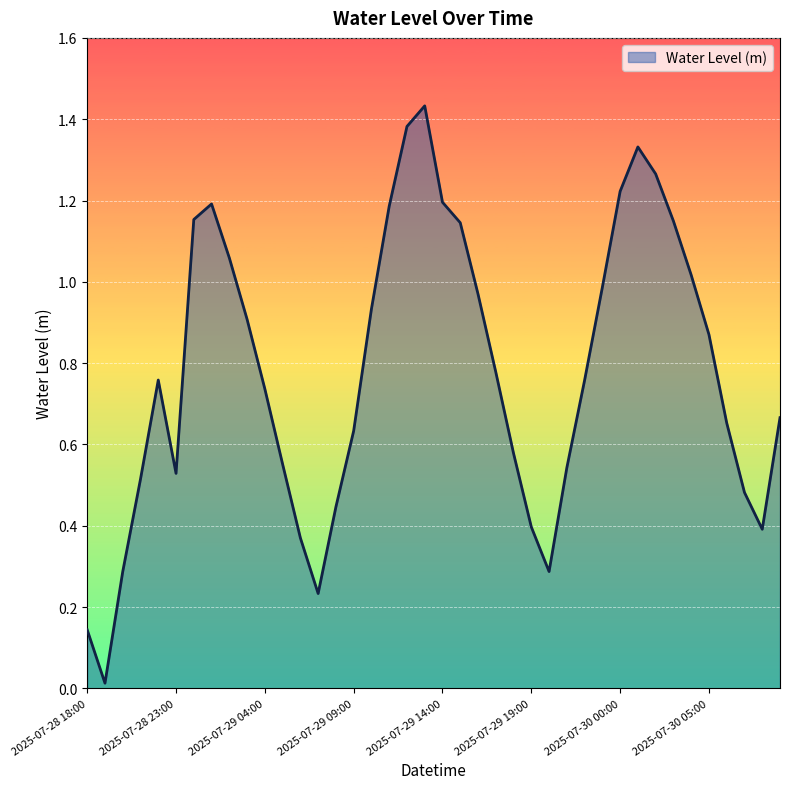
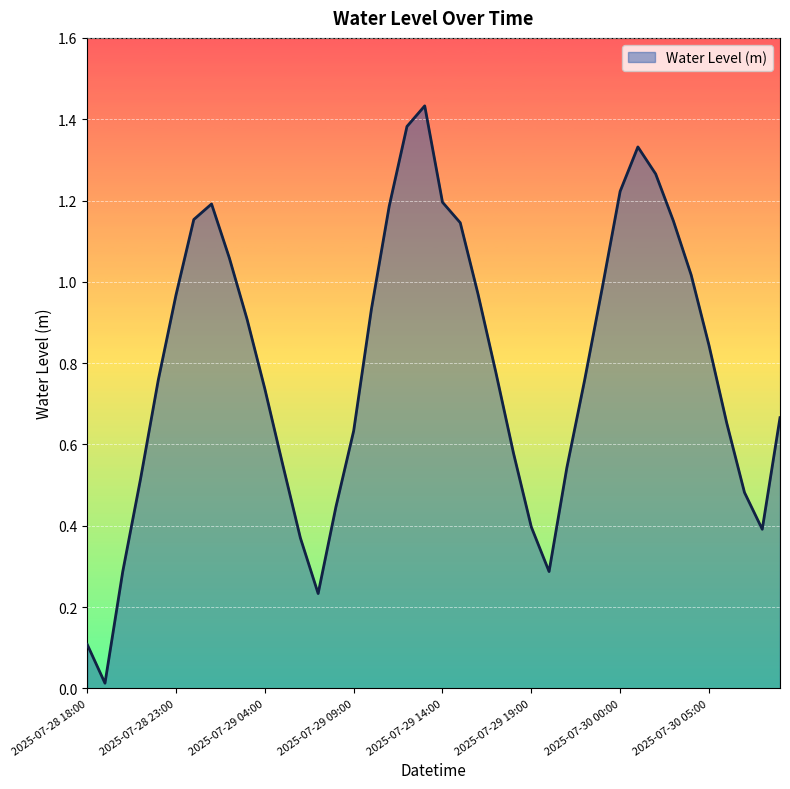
2025-07-28 18:00: 0.14 -> 0.11
2025-07-28 23:00: 0.53 -> 0.97
2025-07-30 05:00: 0.87 -> 0.84
